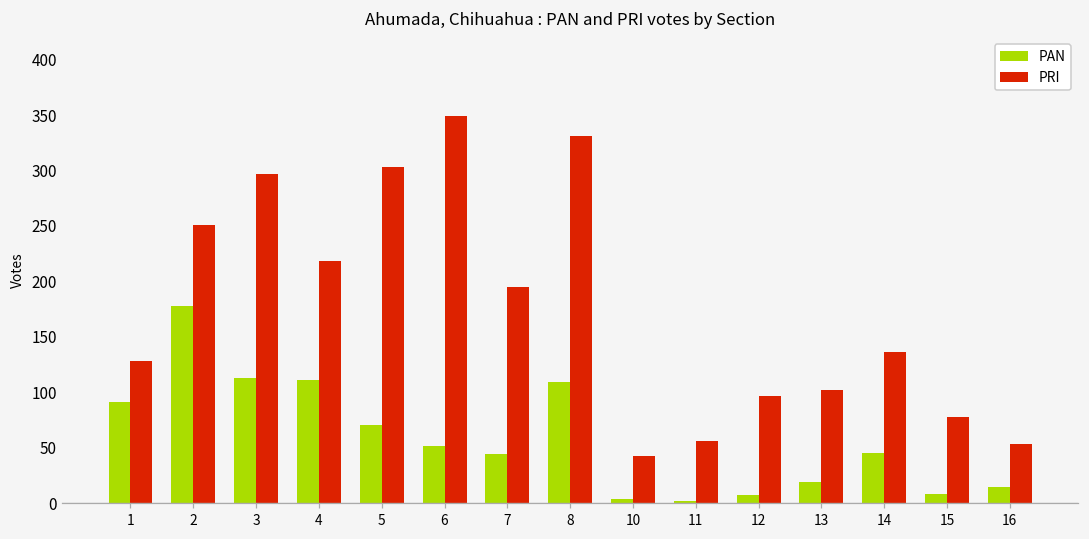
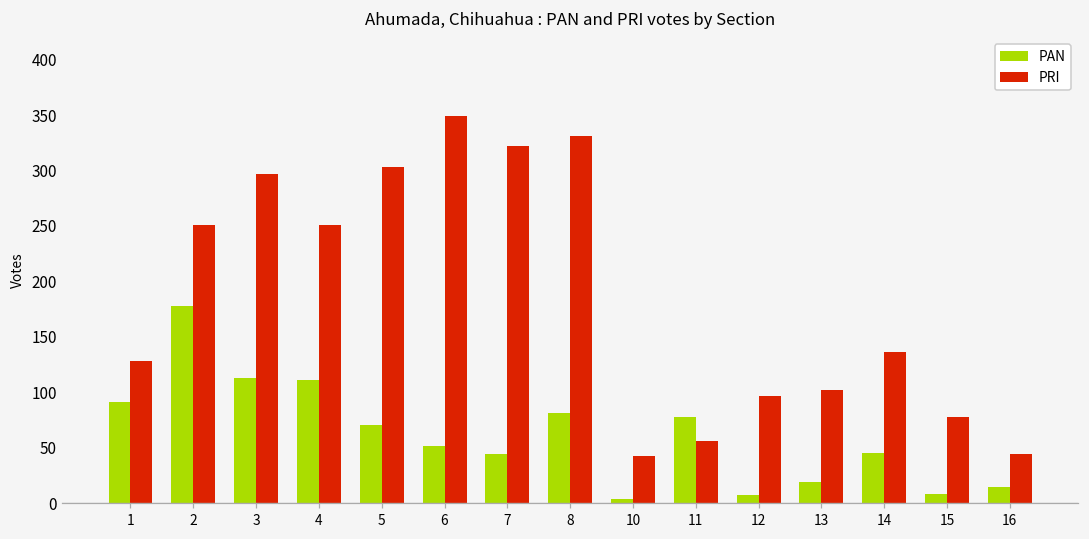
PRI, 4: 218 -> 251
PRI, 7: 195 -> 322
PAN, 8: 109 -> 81
PAN, 11: 2 -> 78
PRI, 16: 53 -> 44
